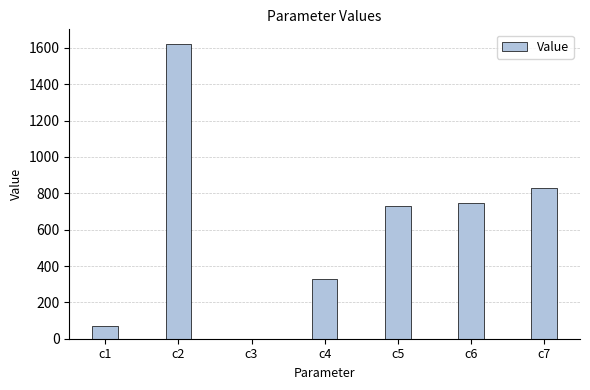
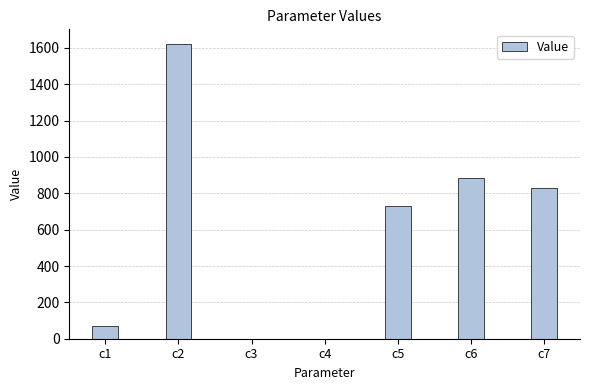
c4: 330 -> 0
c6: 750 -> 880
